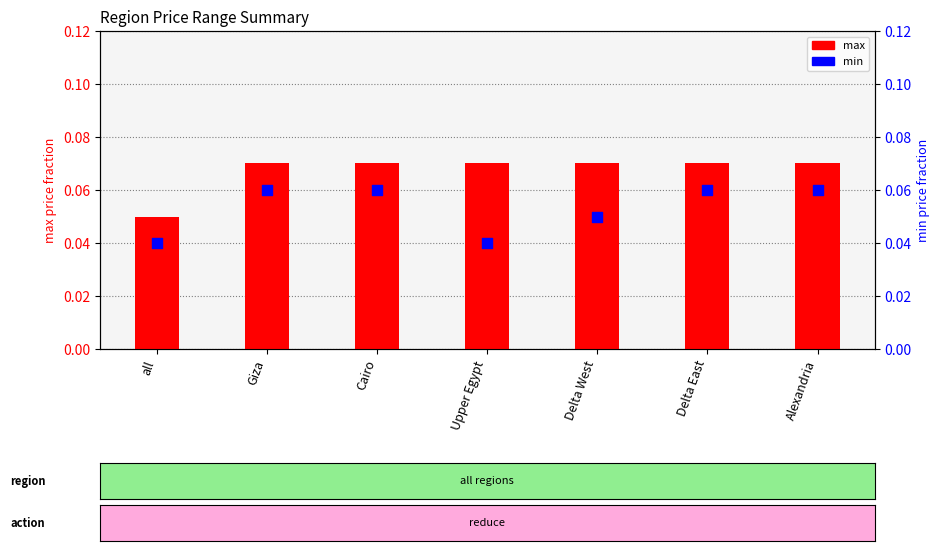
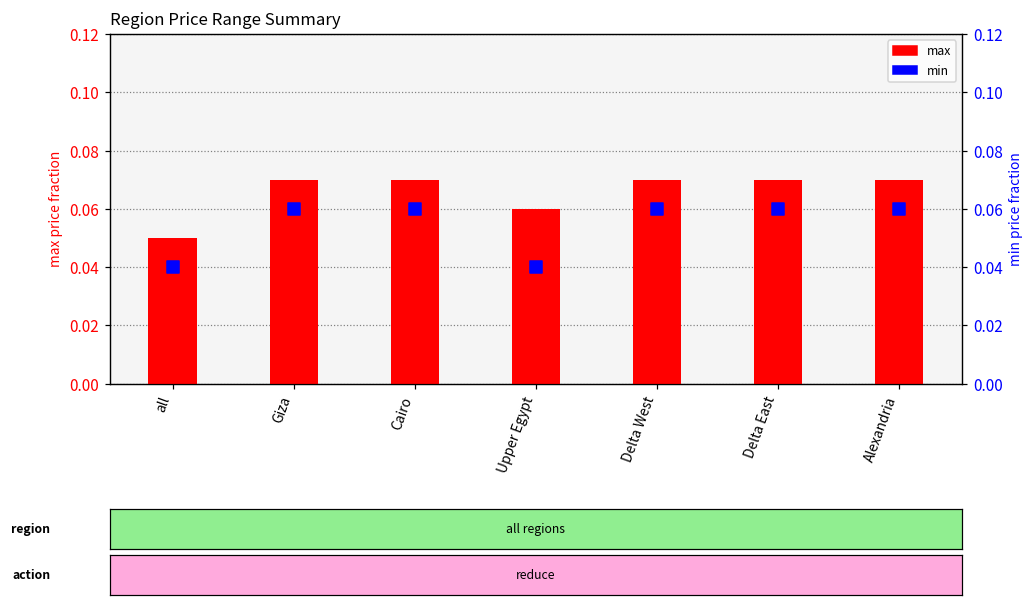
max, Upper Egypt: 0.07 -> 0.06
min, Delta West: 0.05 -> 0.06
